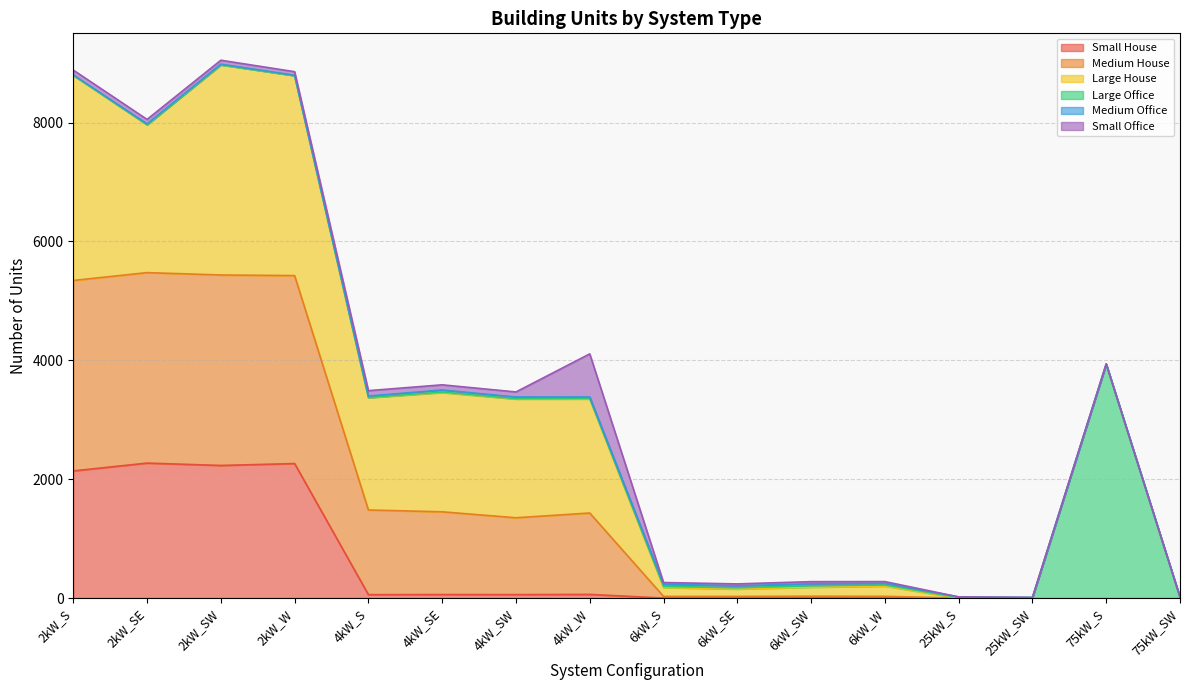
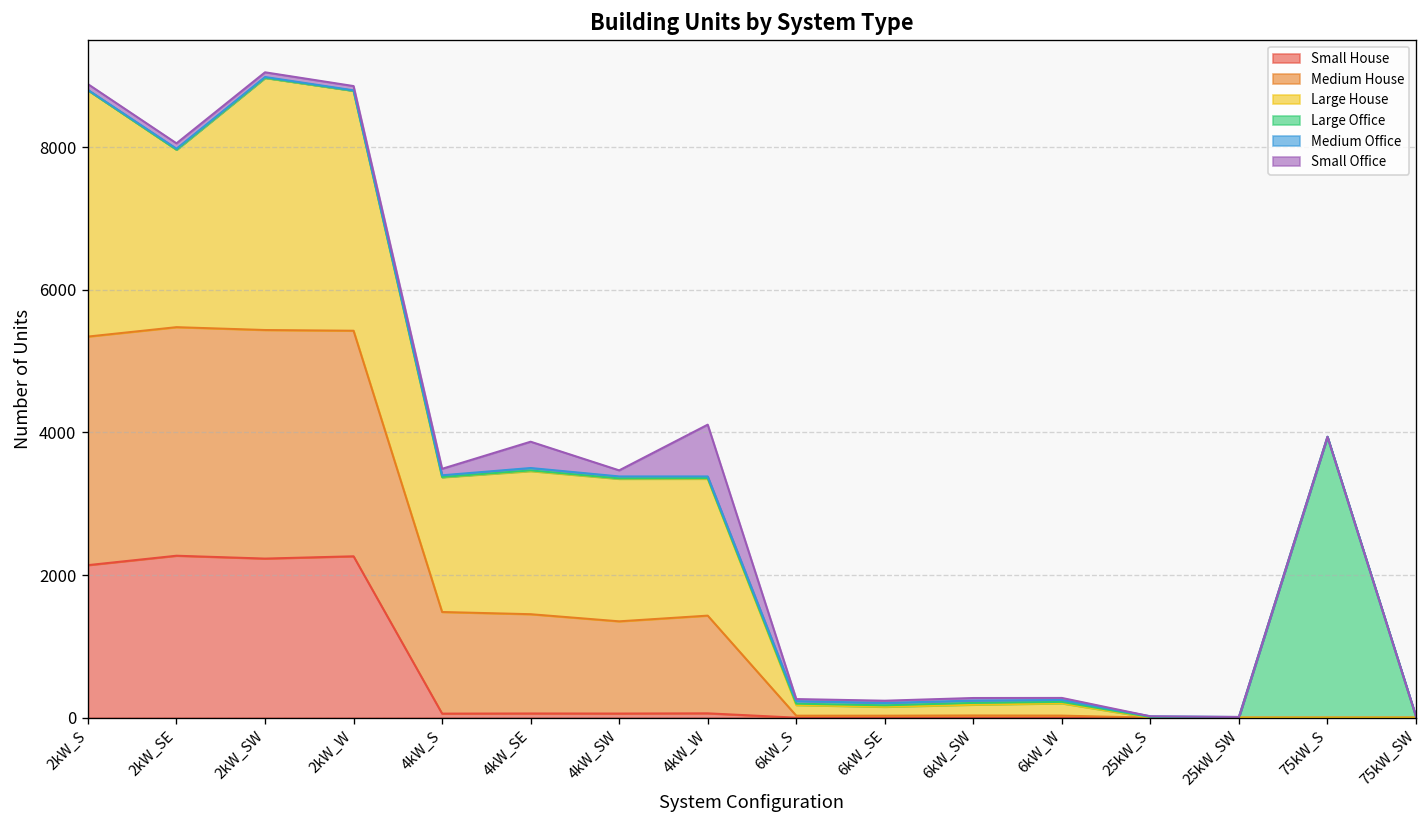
Small Office, 4kW_SE: 100 -> 400
